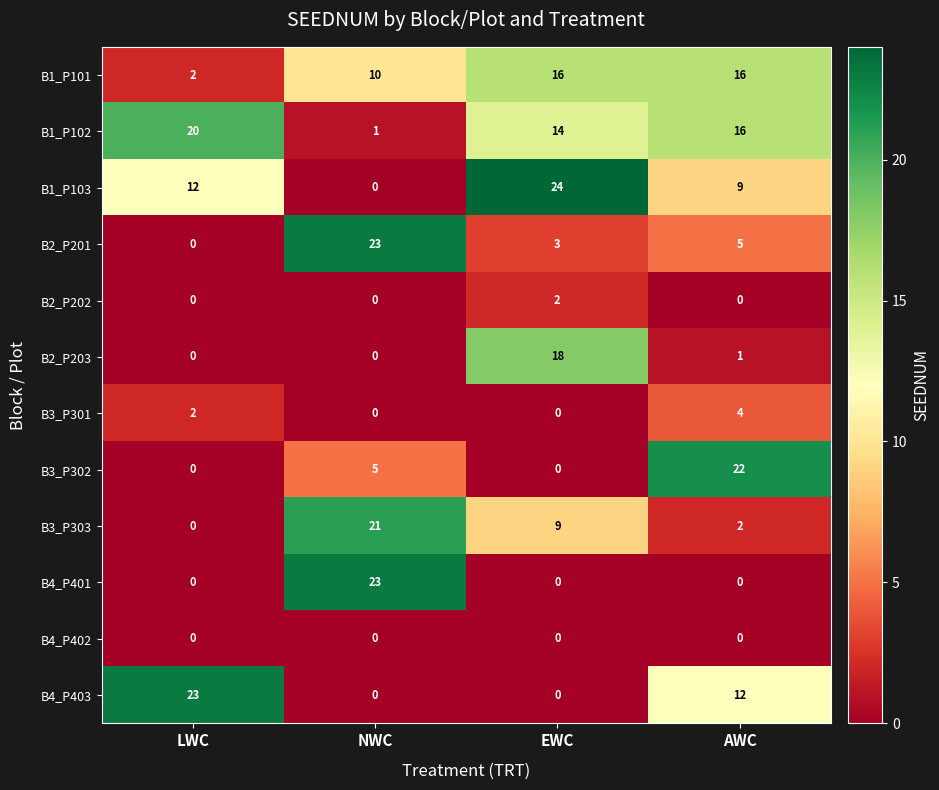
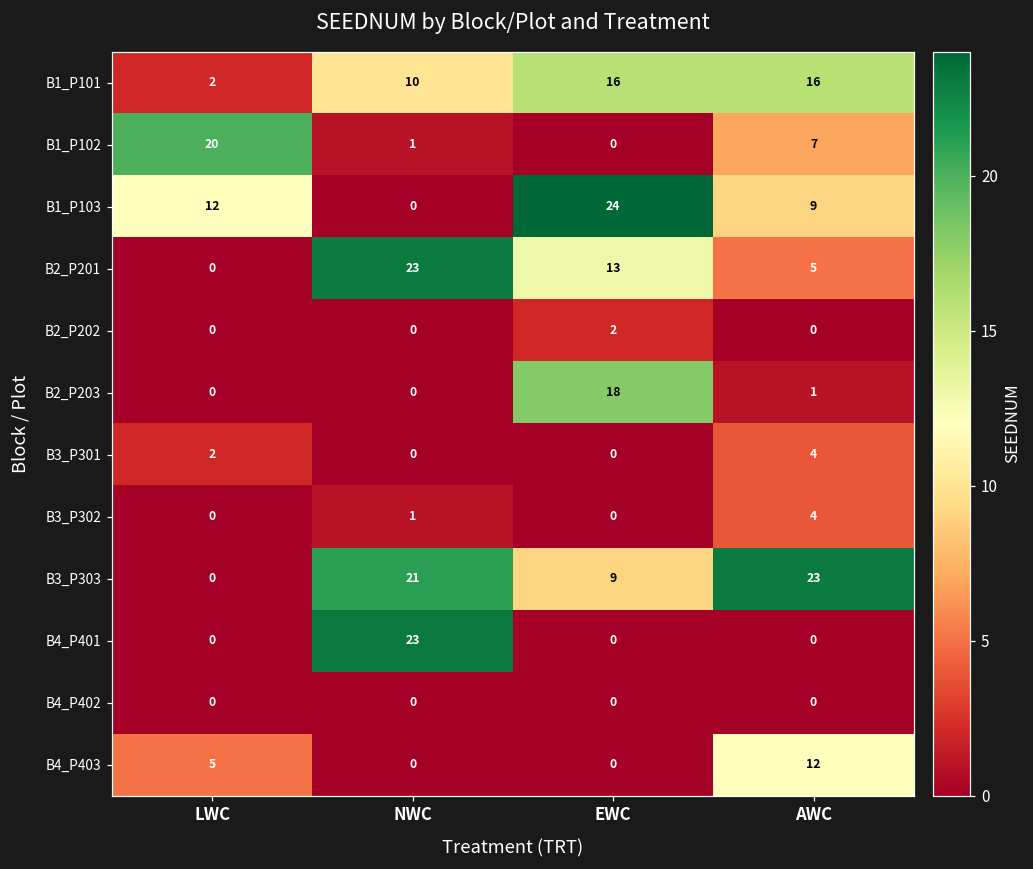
B1_P102, EWC: 14 -> 0
B1_P102, AWC: 16 -> 7
B2_P201, EWC: 3 -> 13
B3_P302, NWC: 5 -> 1
B3_P302, AWC: 22 -> 4
B3_P303, AWC: 2 -> 23
B4_P403, LWC: 23 -> 5
